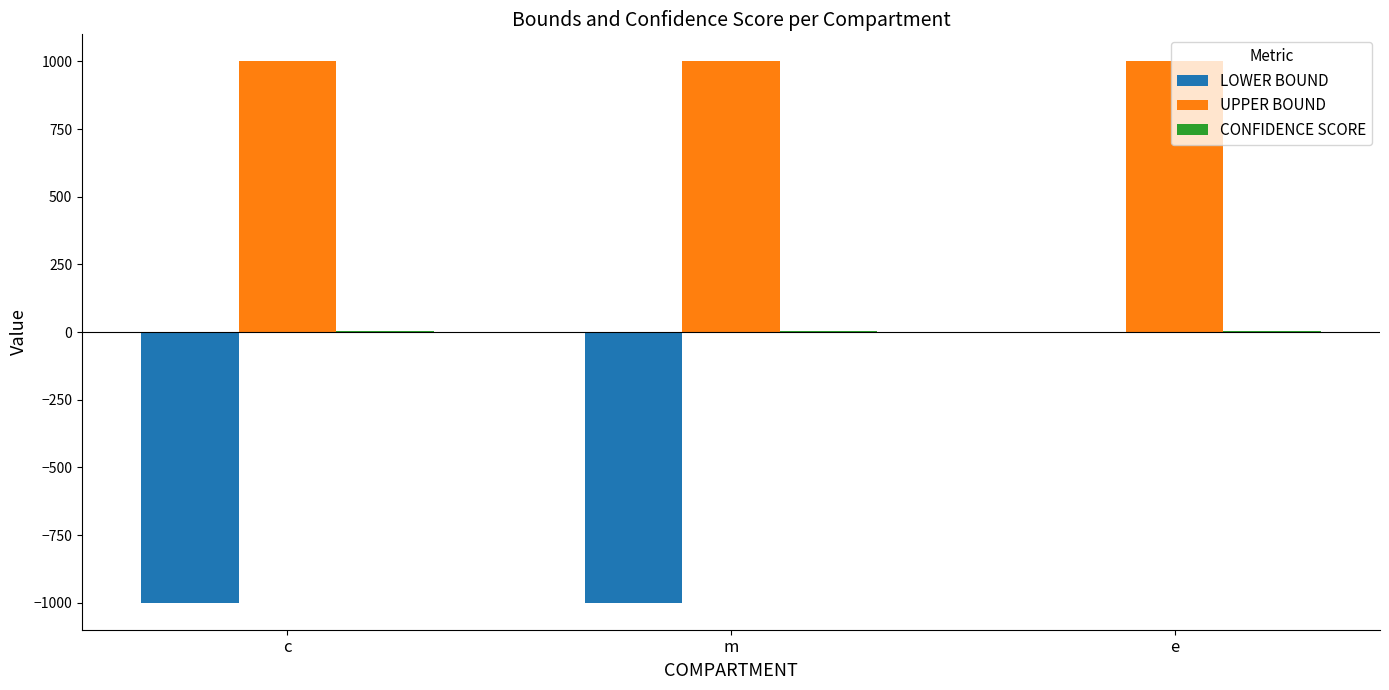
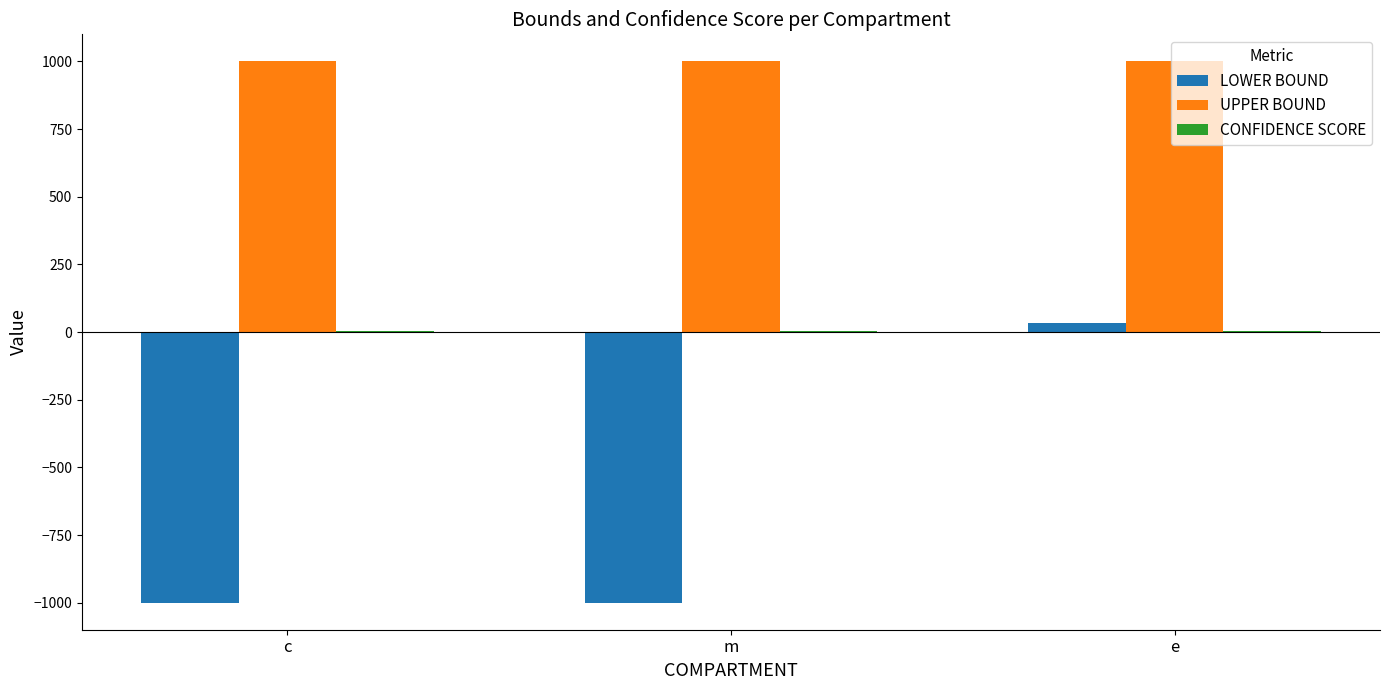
LOWER BOUND, e: 0 -> 30
